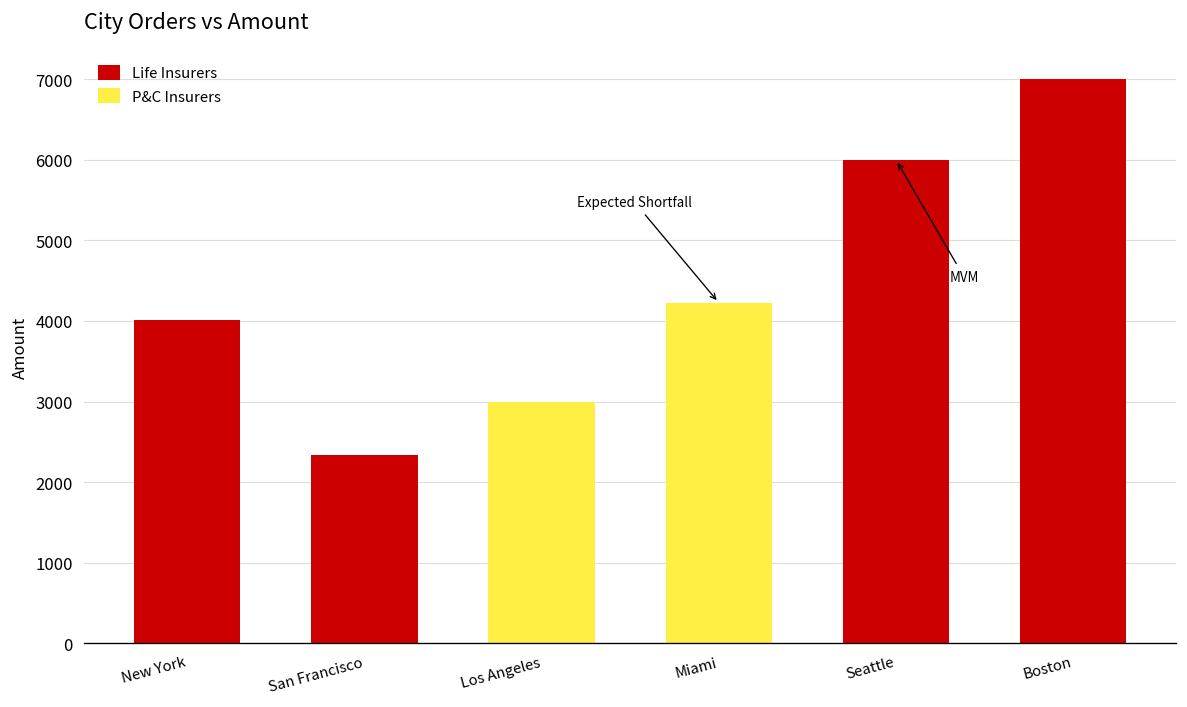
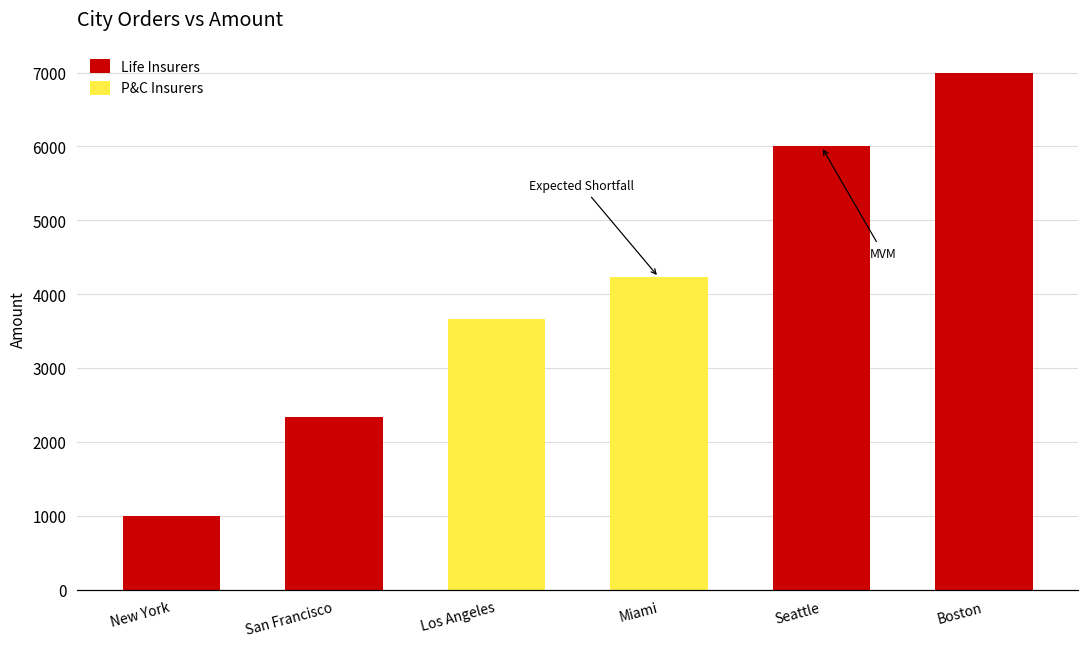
New York: 4000 -> 1000
Los Angeles: 3000 -> 3700
